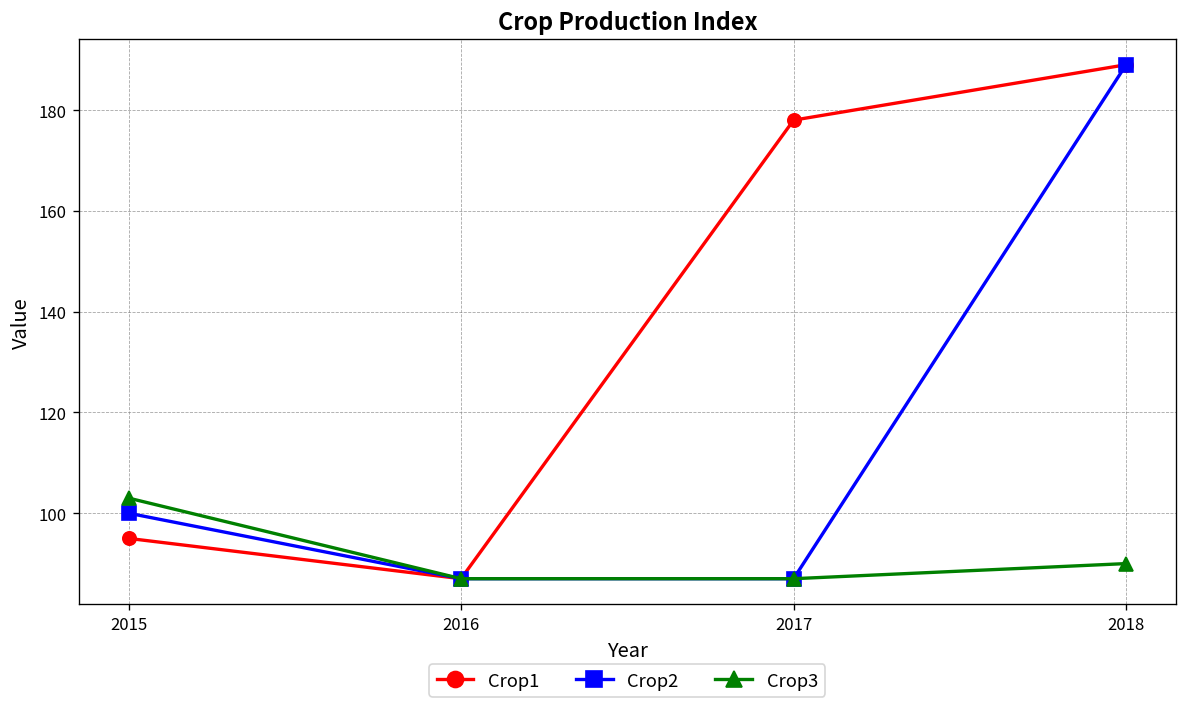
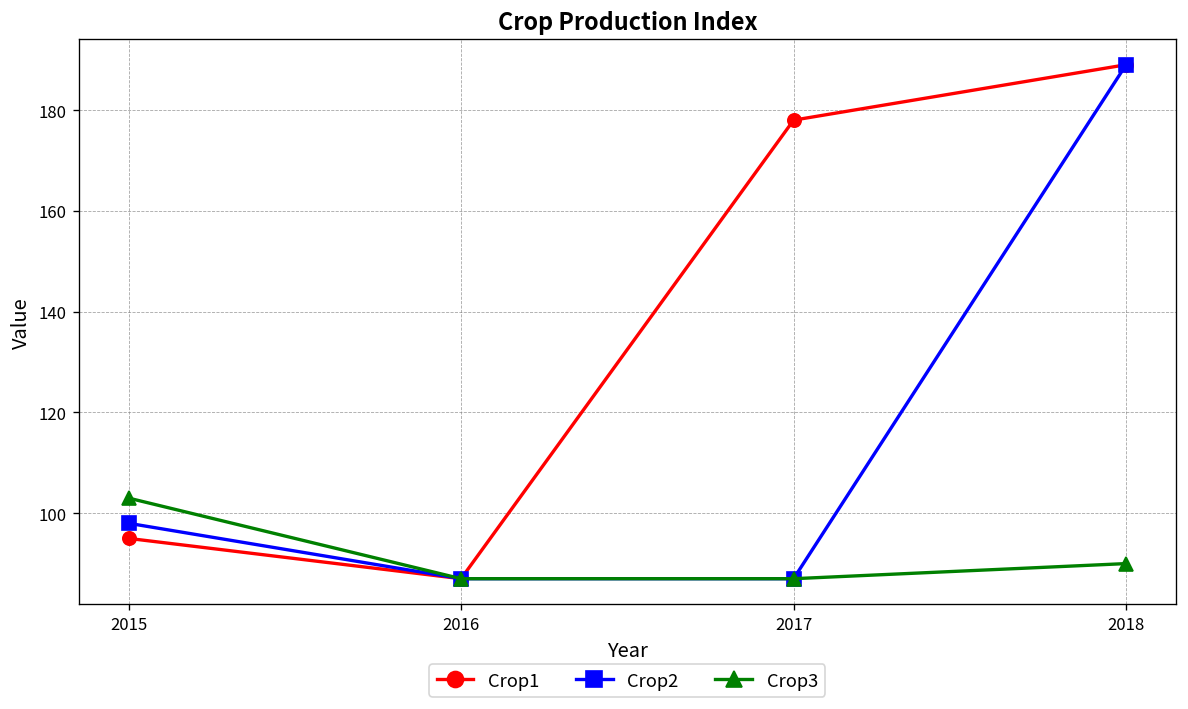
Crop2, 2015: 100 -> 98
